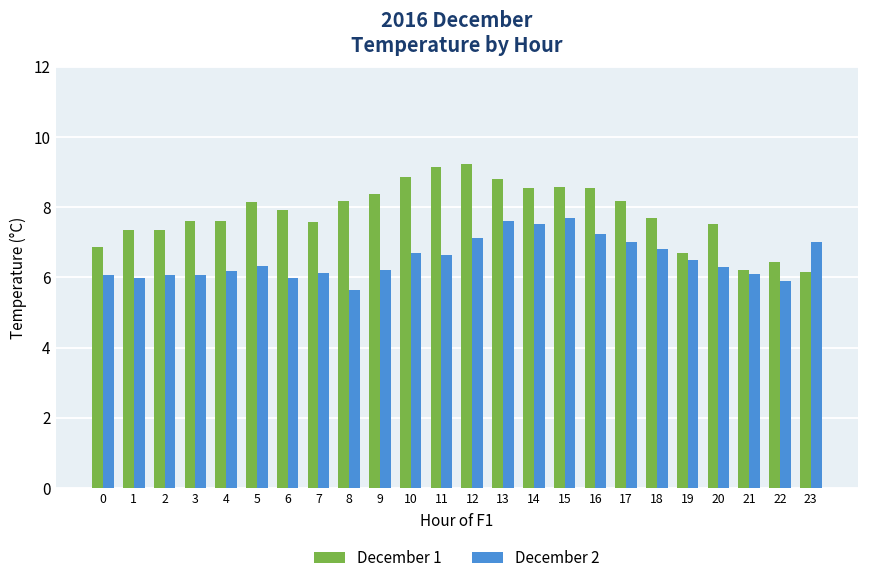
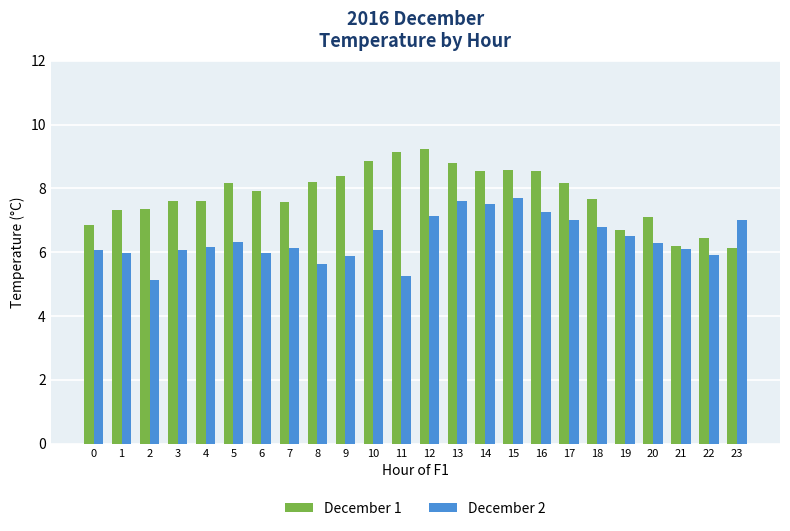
December 2, 2: 6.1 -> 5.1
December 2, 9: 6.2 -> 5.9
December 2, 11: 6.6 -> 5.3
December 1, 20: 7.5 -> 7.1
